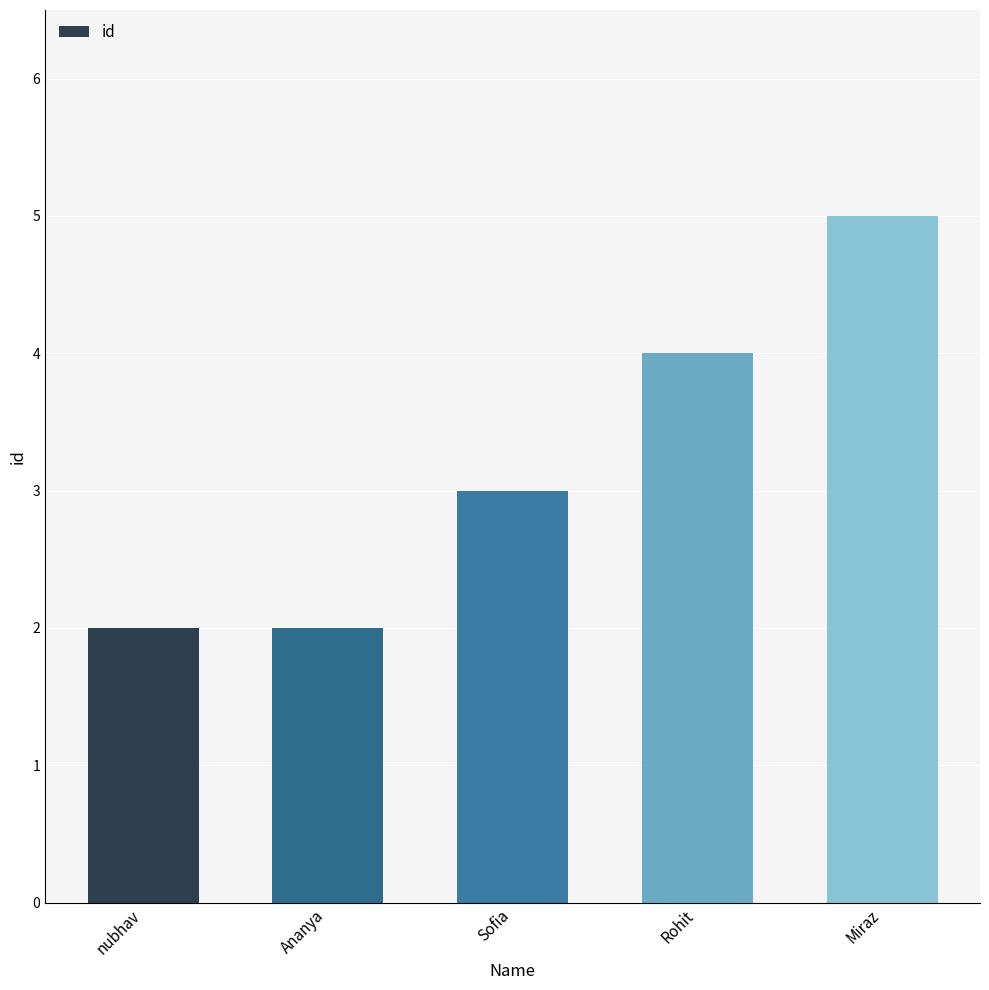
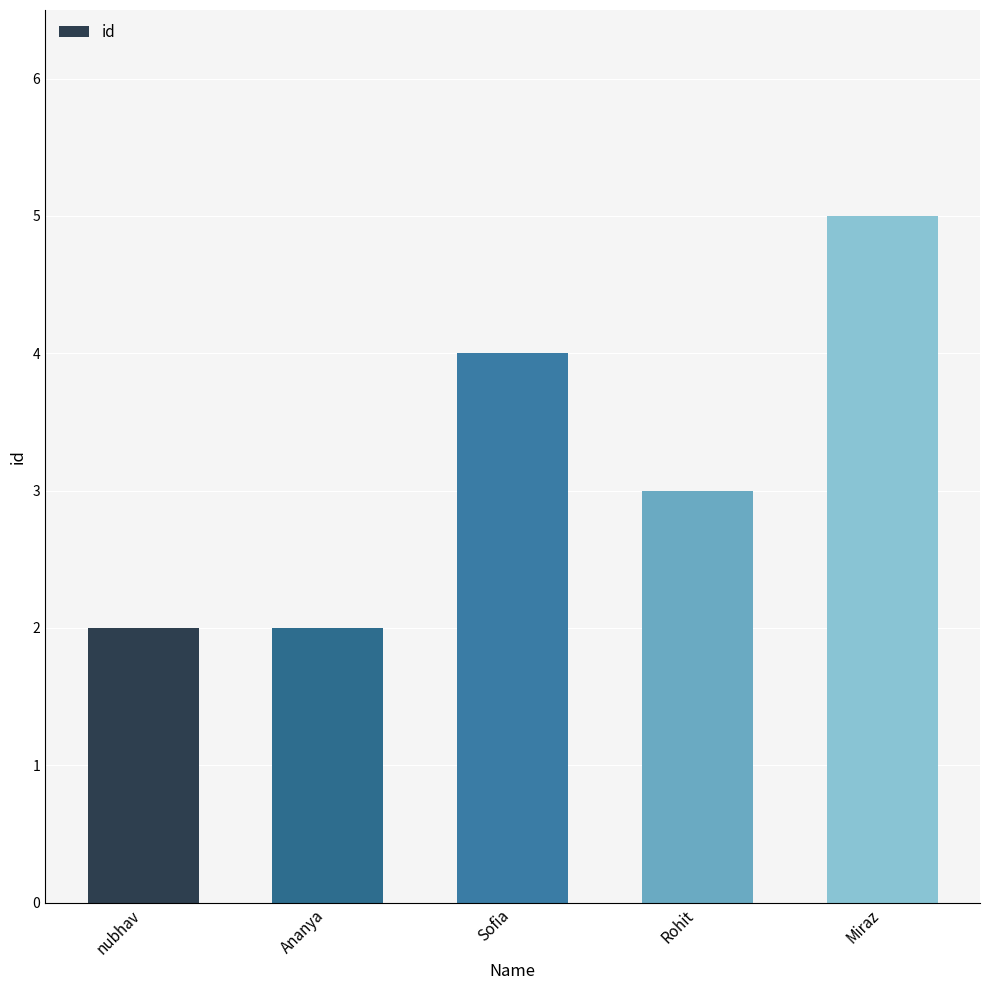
Sofia: 3 -> 4
Rohit: 4 -> 3
